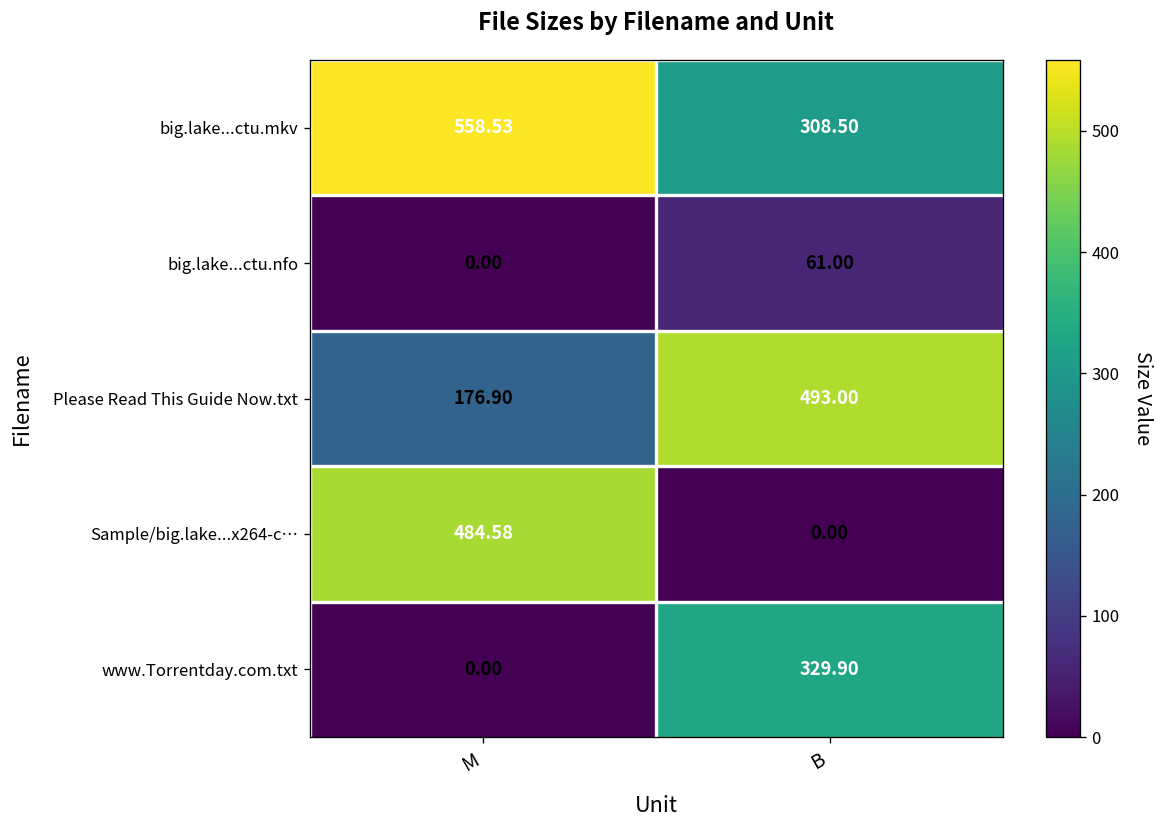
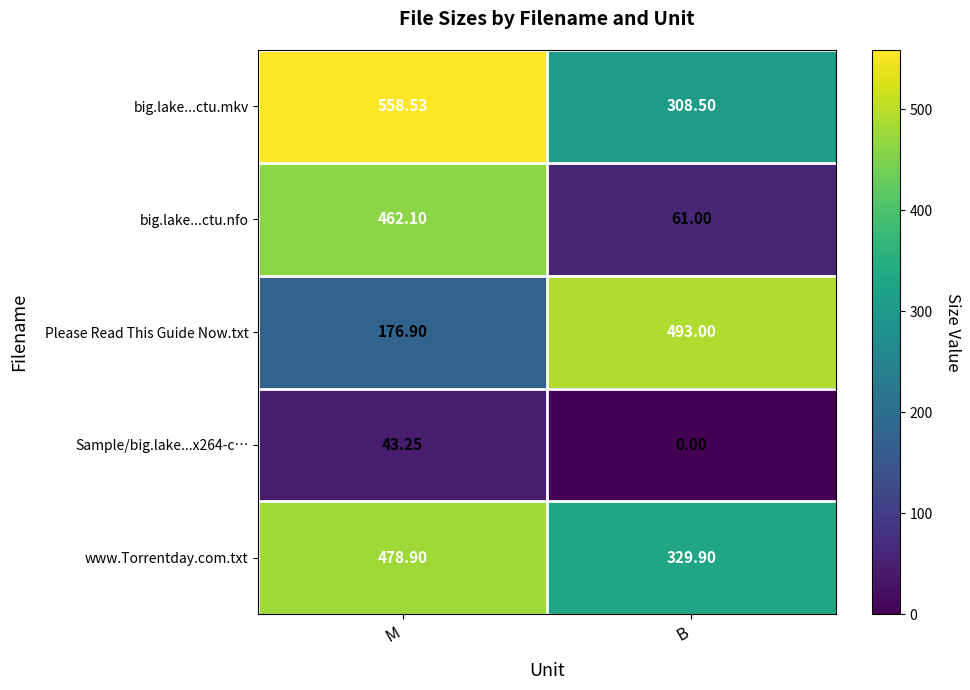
big.lake...ctu.nfo, M: 0.00 -> 462.10
Sample/big.lake...x264-c…, M: 484.58 -> 43.25
www.Torrentday.com.txt, M: 0.00 -> 478.90
